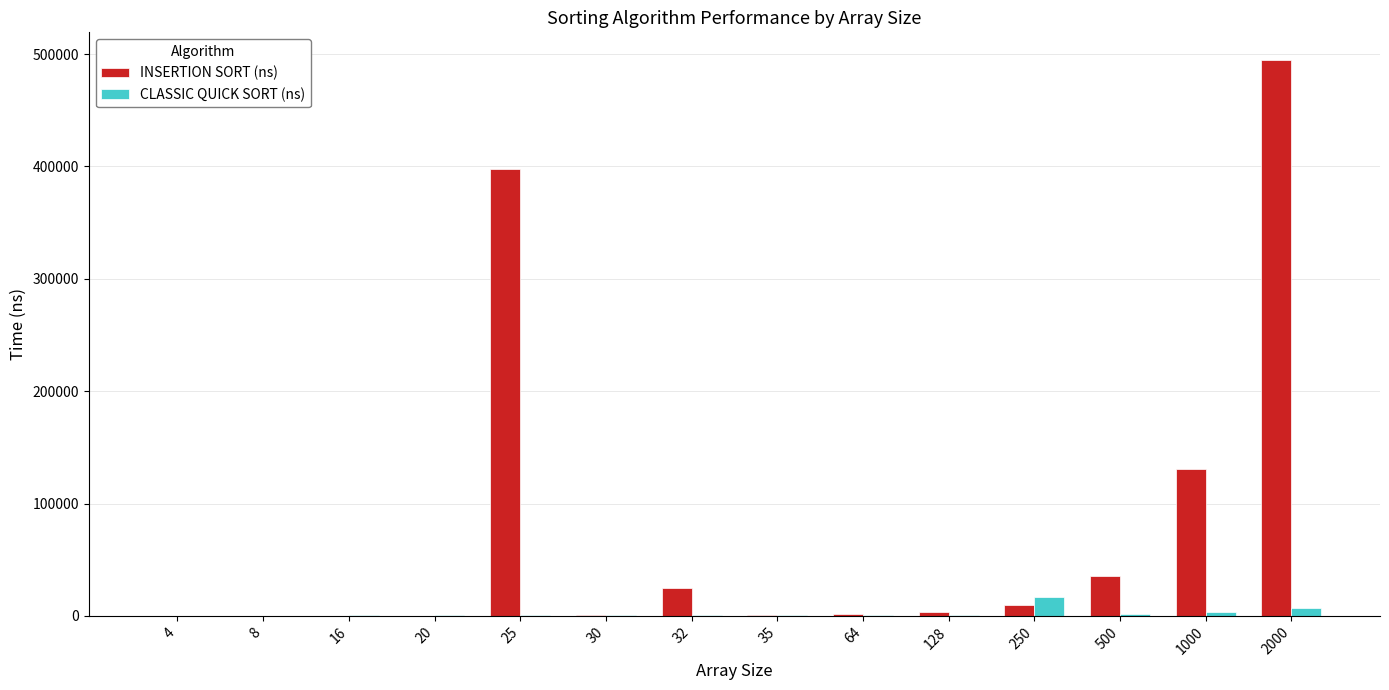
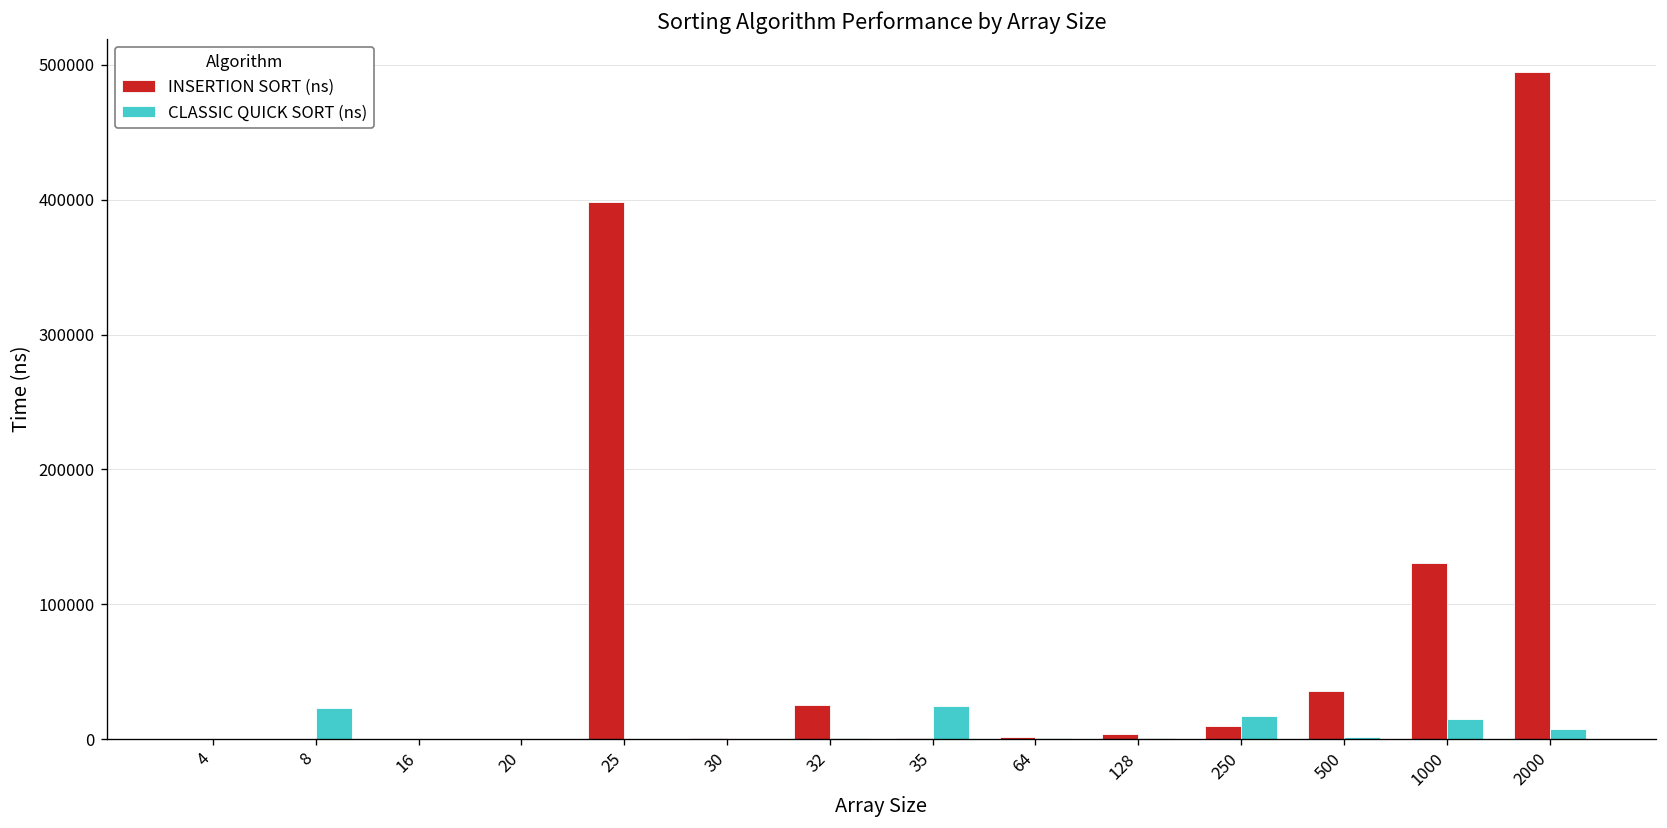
CLASSIC QUICK SORT (ns), 8: 0 -> 23000
CLASSIC QUICK SORT (ns), 35: 1000 -> 24000
CLASSIC QUICK SORT (ns), 1000: 4000 -> 15000
